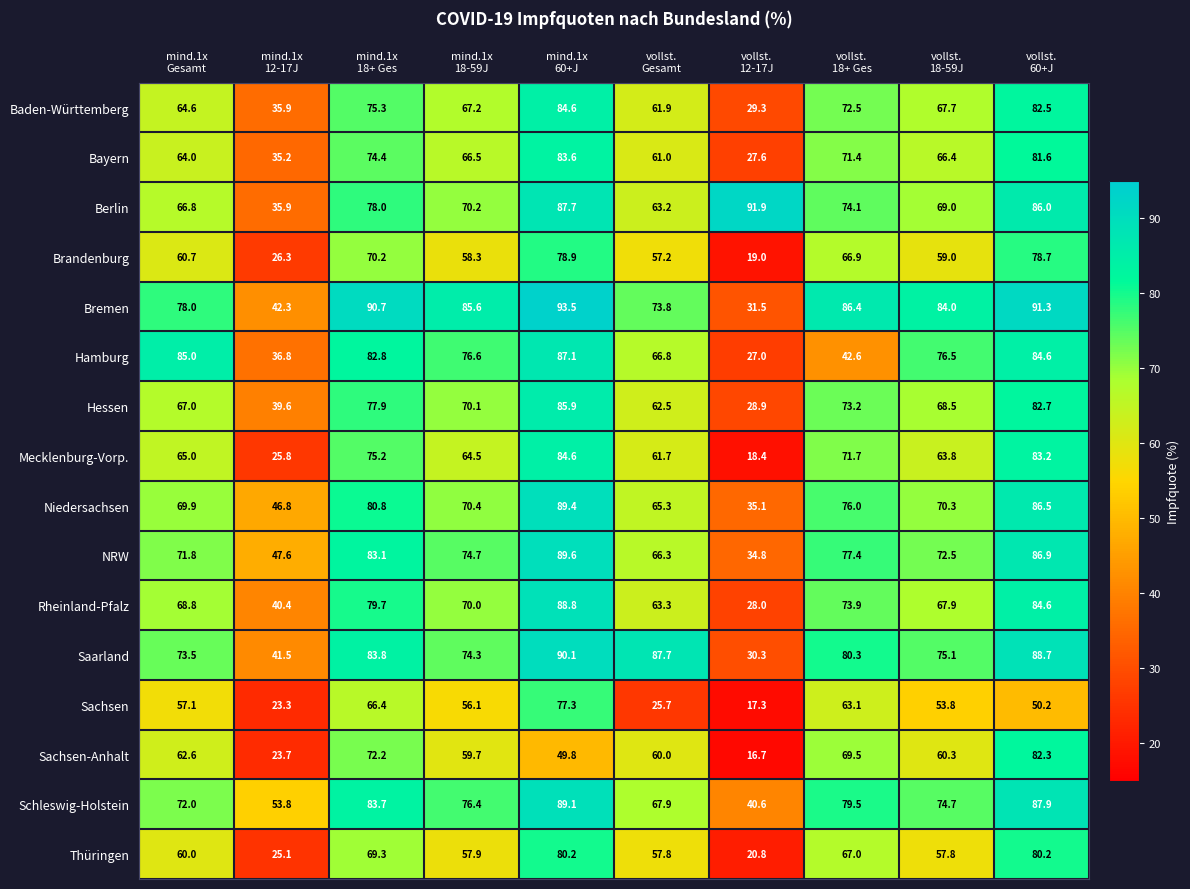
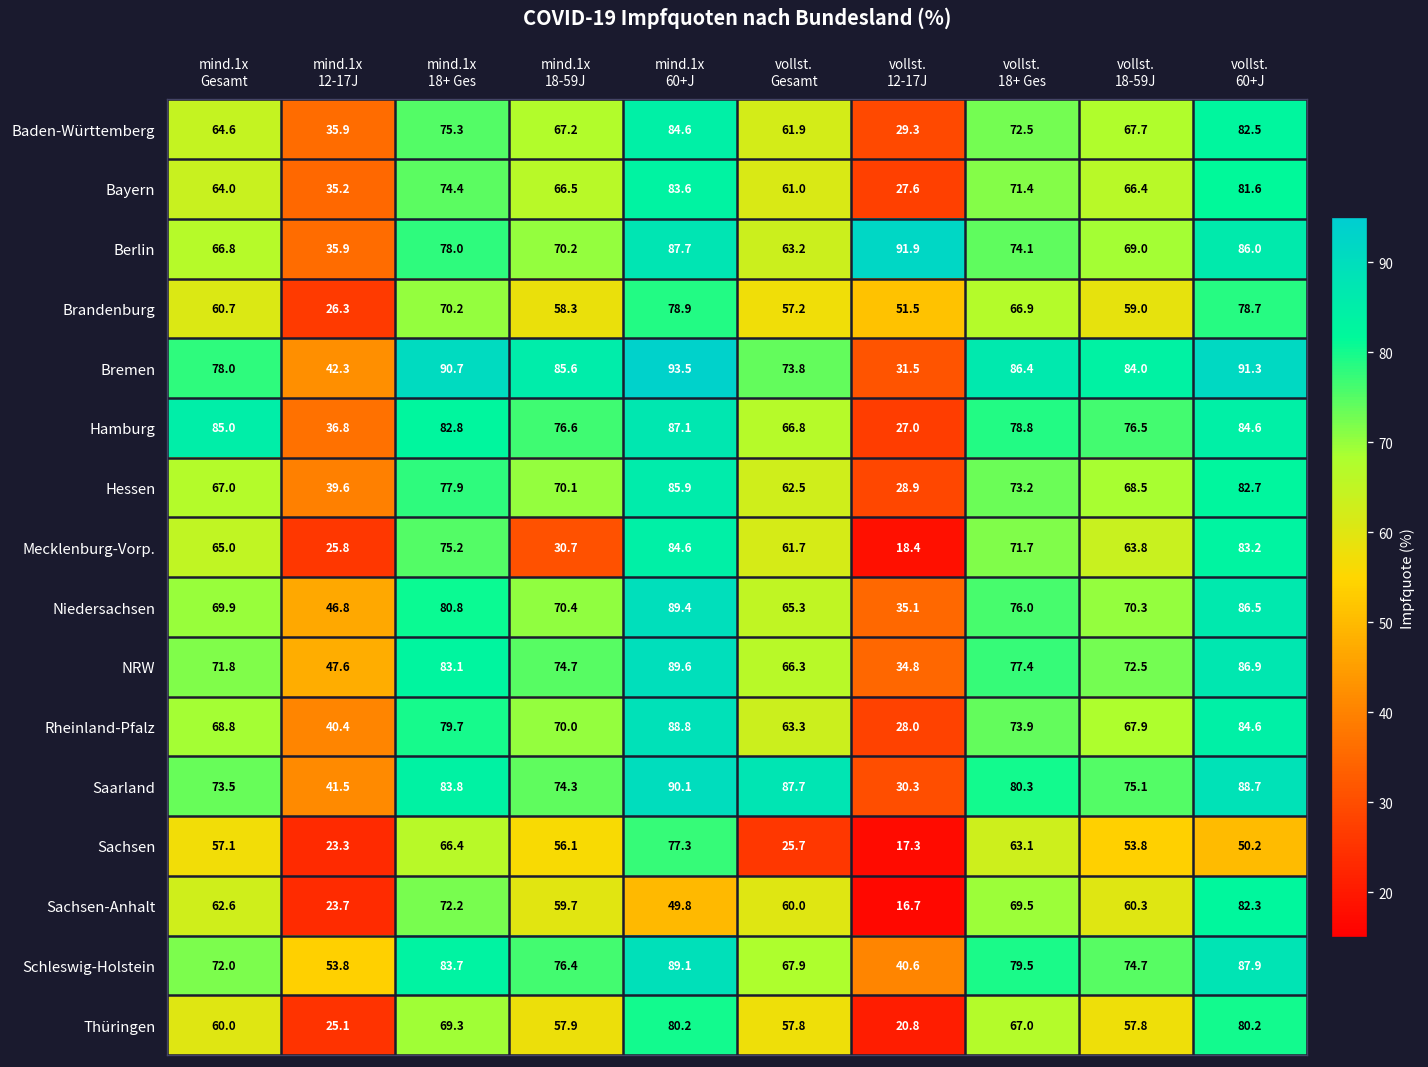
Brandenburg, vollst. 12-17J: 19.0 -> 51.5
Hamburg, vollst. 18+ Ges: 42.6 -> 78.8
Mecklenburg-Vorp., mind.1x 18-59J: 64.5 -> 30.7
